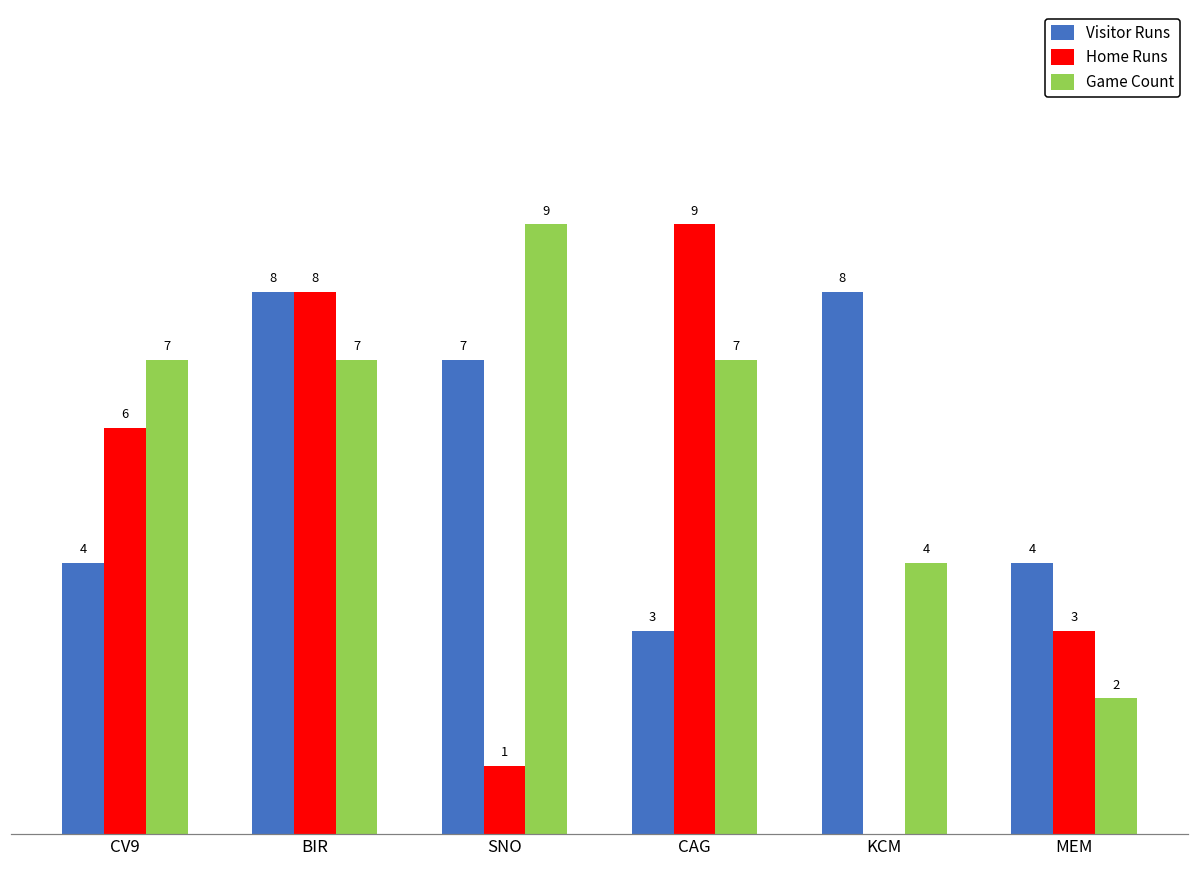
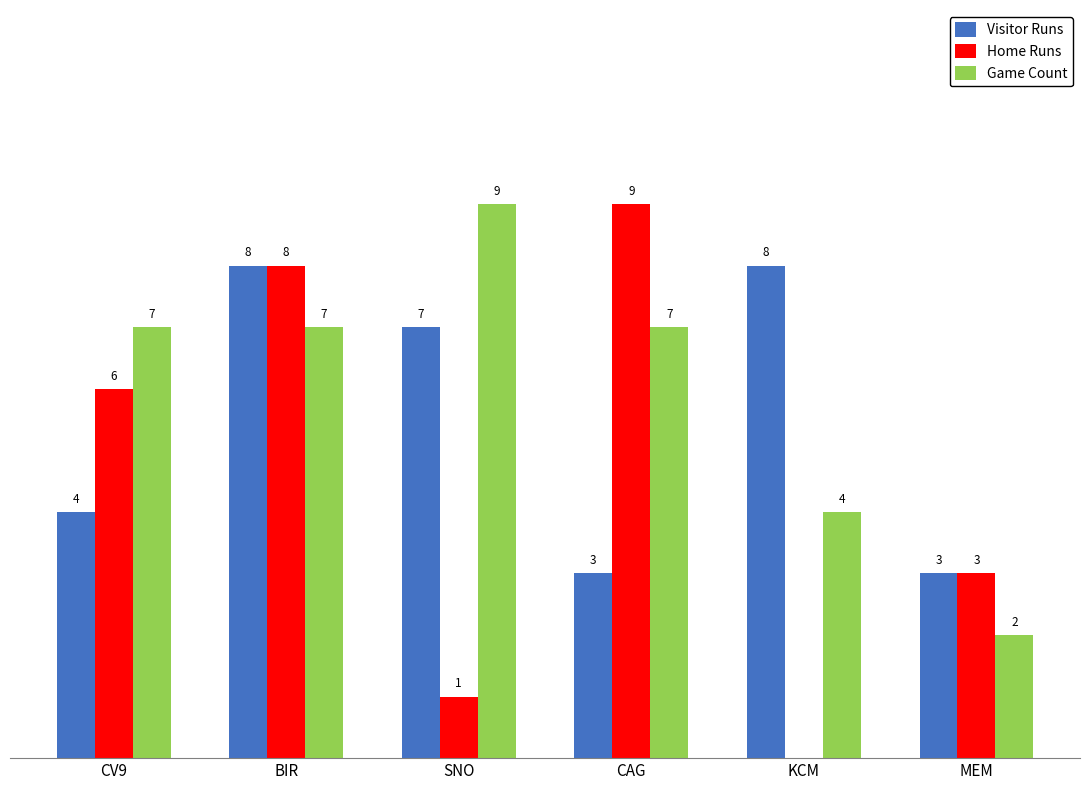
Visitor Runs, MEM: 4 -> 3
